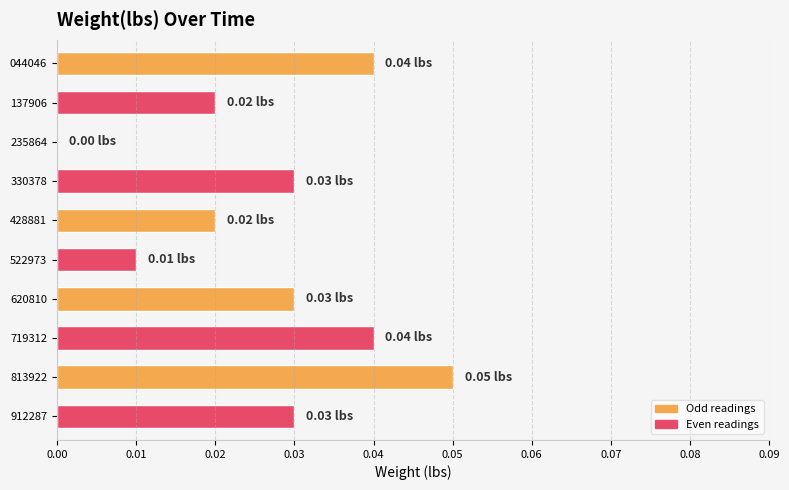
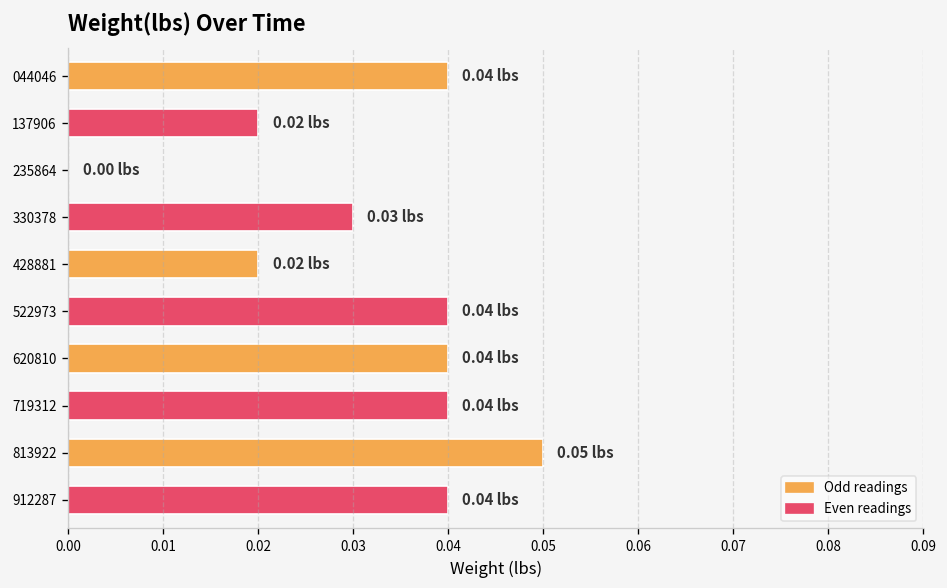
522973: 0.01 -> 0.04
620810: 0.03 -> 0.04
912287: 0.03 -> 0.04
